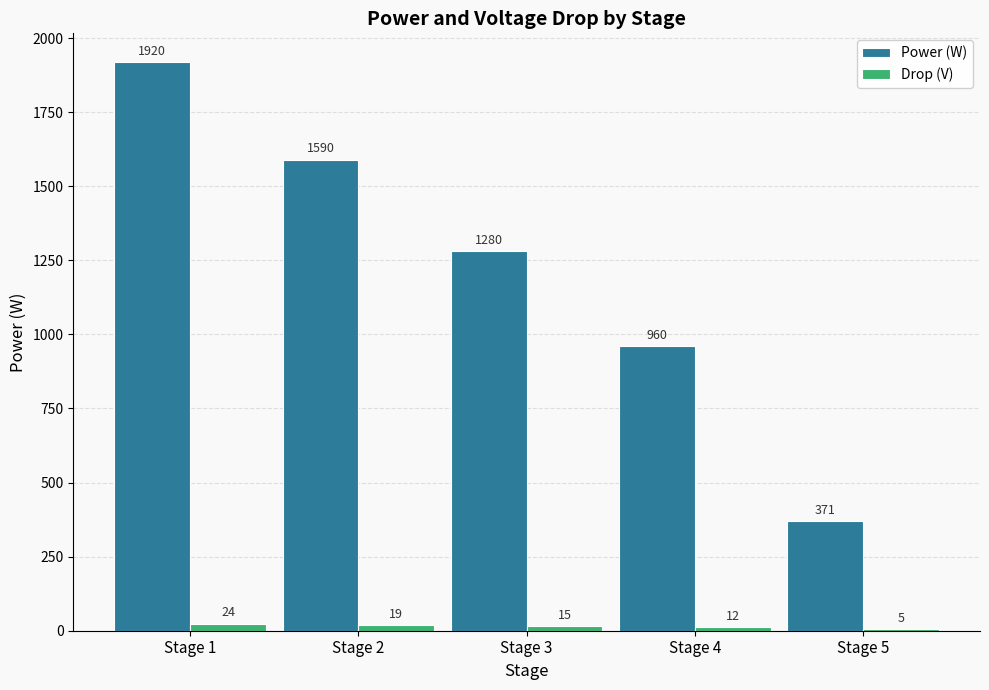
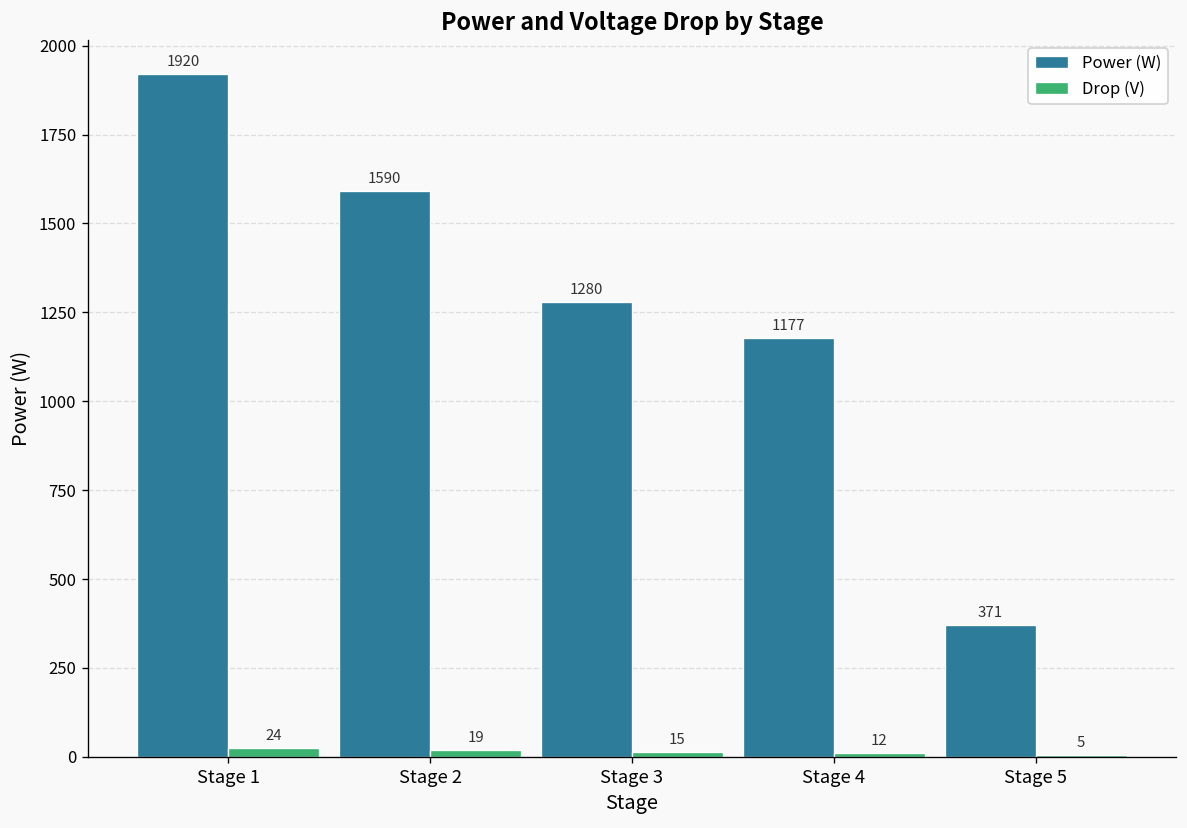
Power (W), Stage 4: 960 -> 1177
